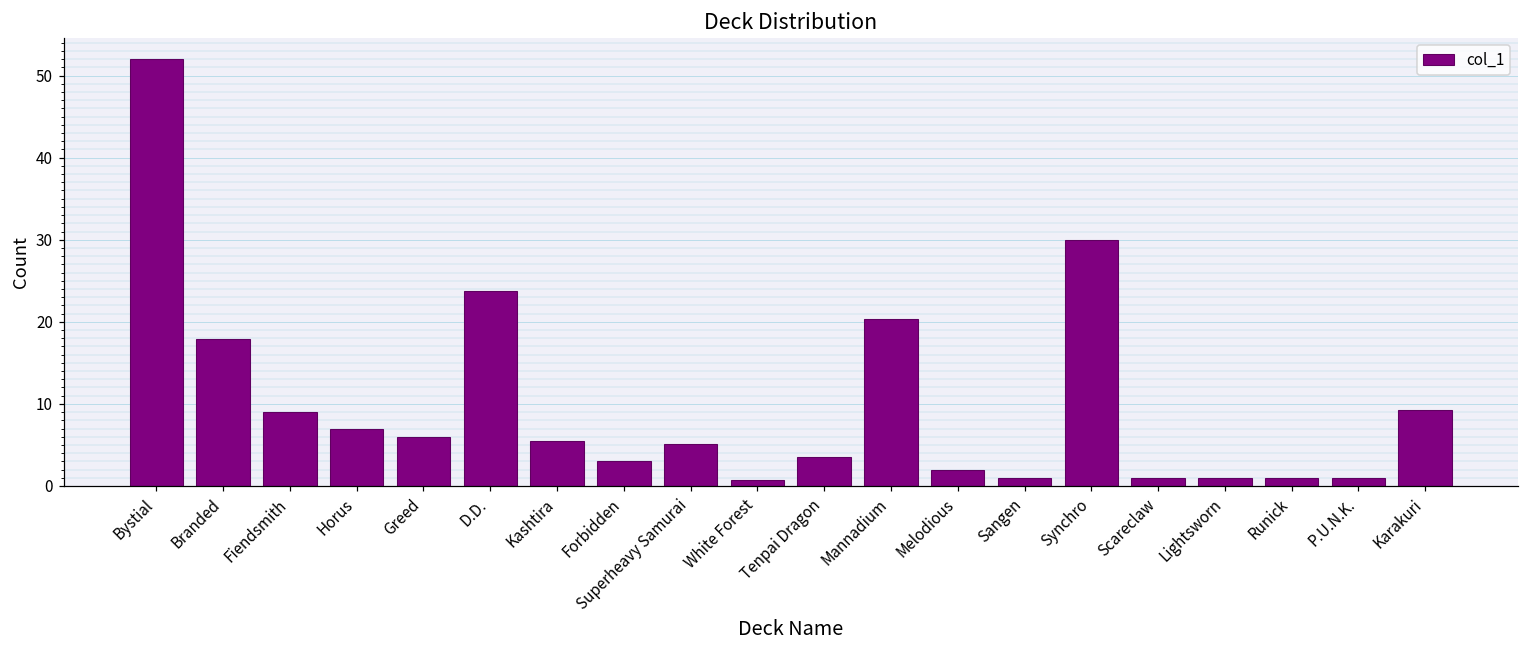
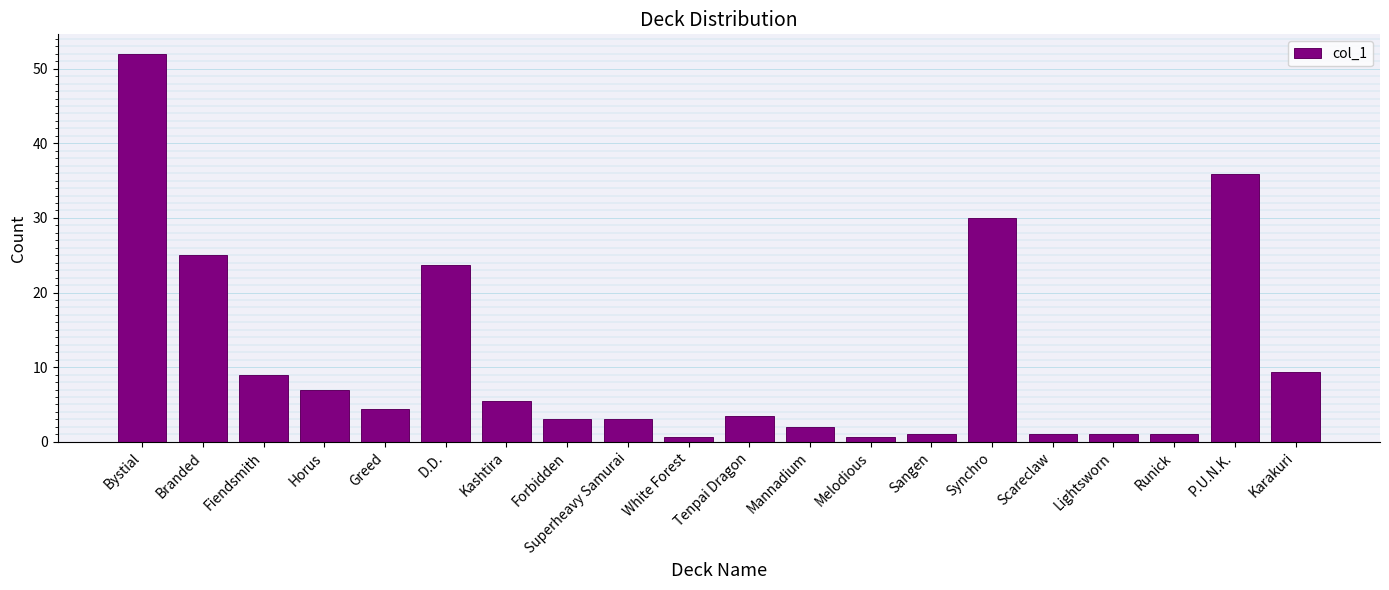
Branded: 18 -> 25
Greed: 6 -> 4
Superheavy Samurai: 5 -> 3
Mannadium: 20 -> 2
Melodious: 2 -> 1
P.U.N.K.: 1 -> 36
